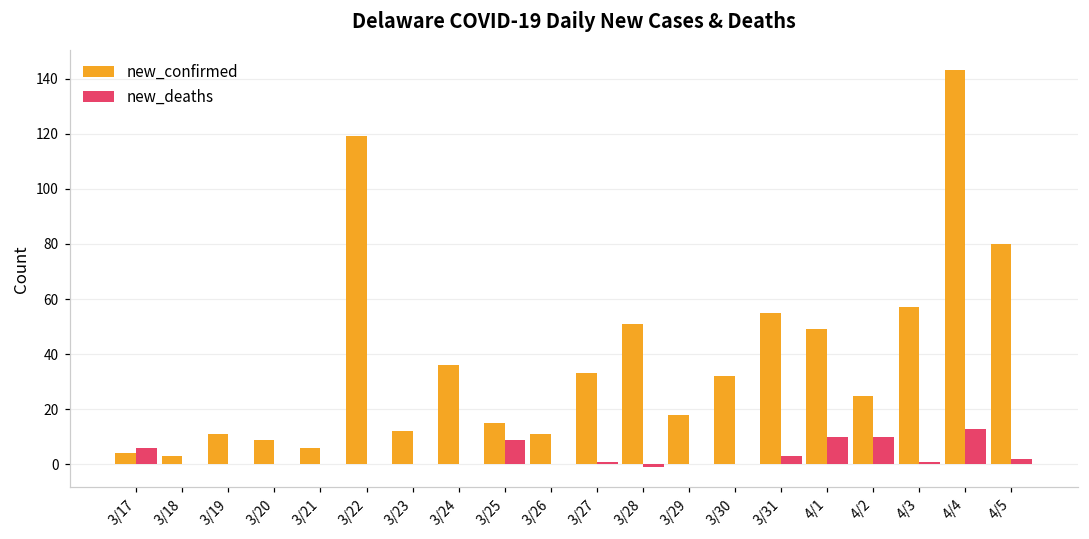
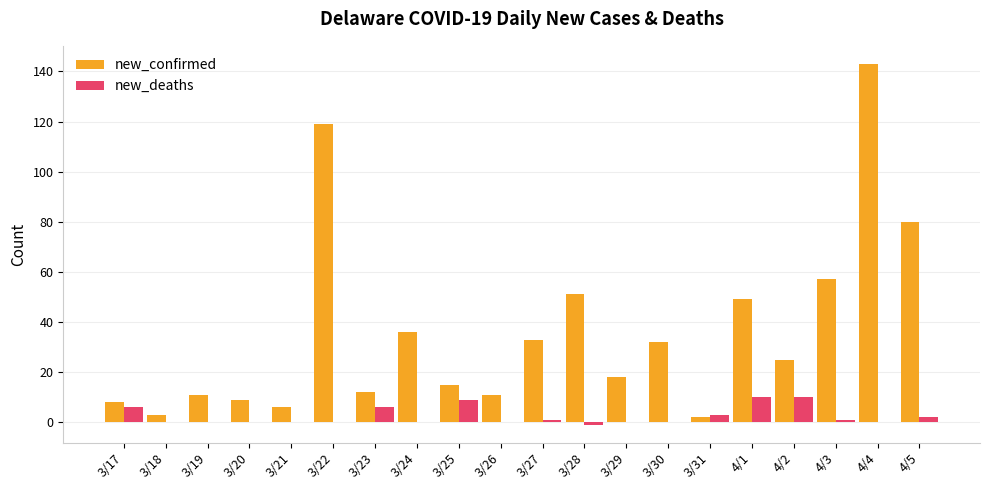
new_confirmed, 3/17: 4 -> 8
new_deaths, 3/23: 0 -> 6
new_confirmed, 3/31: 55 -> 2
new_deaths, 4/4: 13 -> 0
